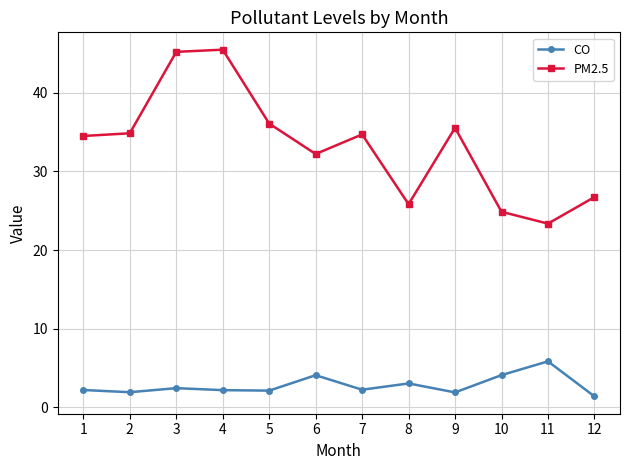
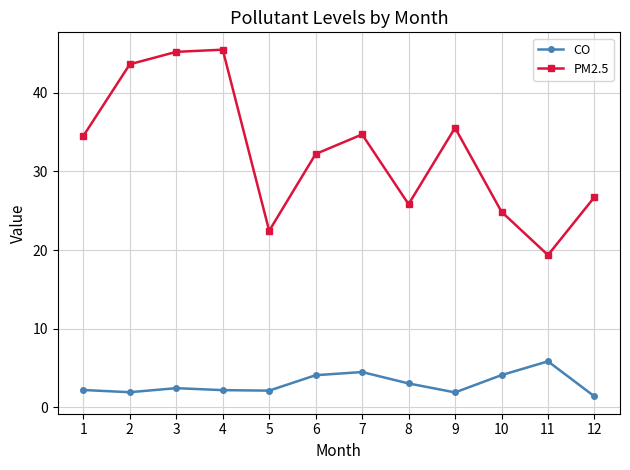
PM2.5, 2: 35 -> 44
PM2.5, 5: 36 -> 22
CO, 7: 2 -> 4
PM2.5, 11: 23 -> 19
